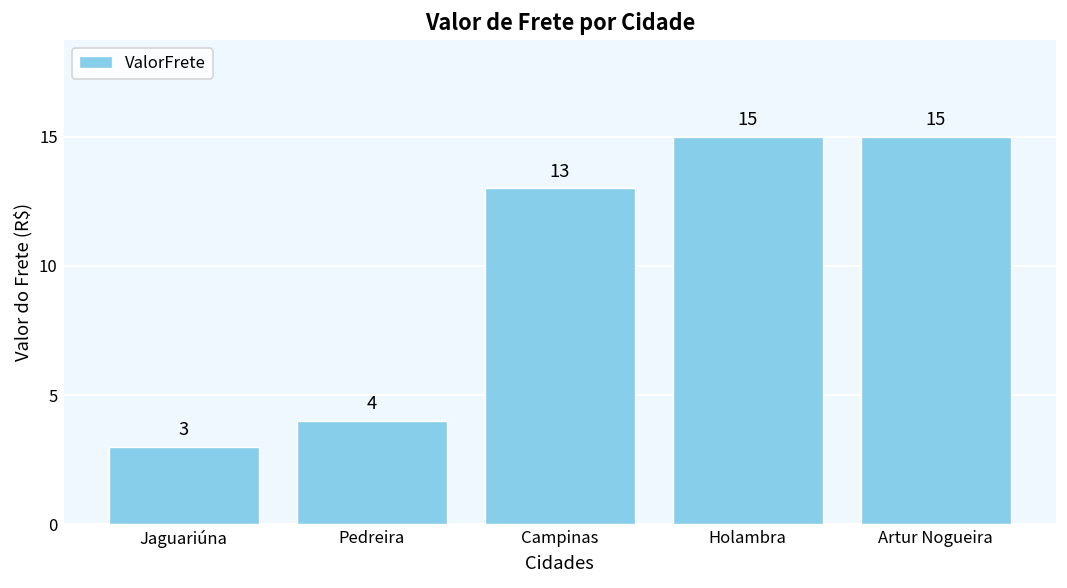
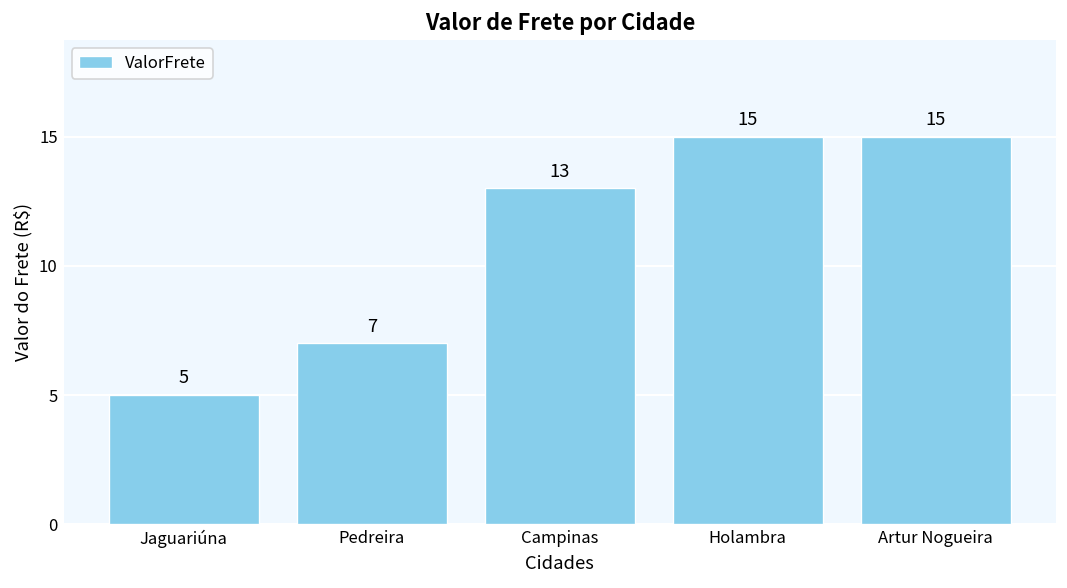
Jaguariúna: 3 -> 5
Pedreira: 4 -> 7
